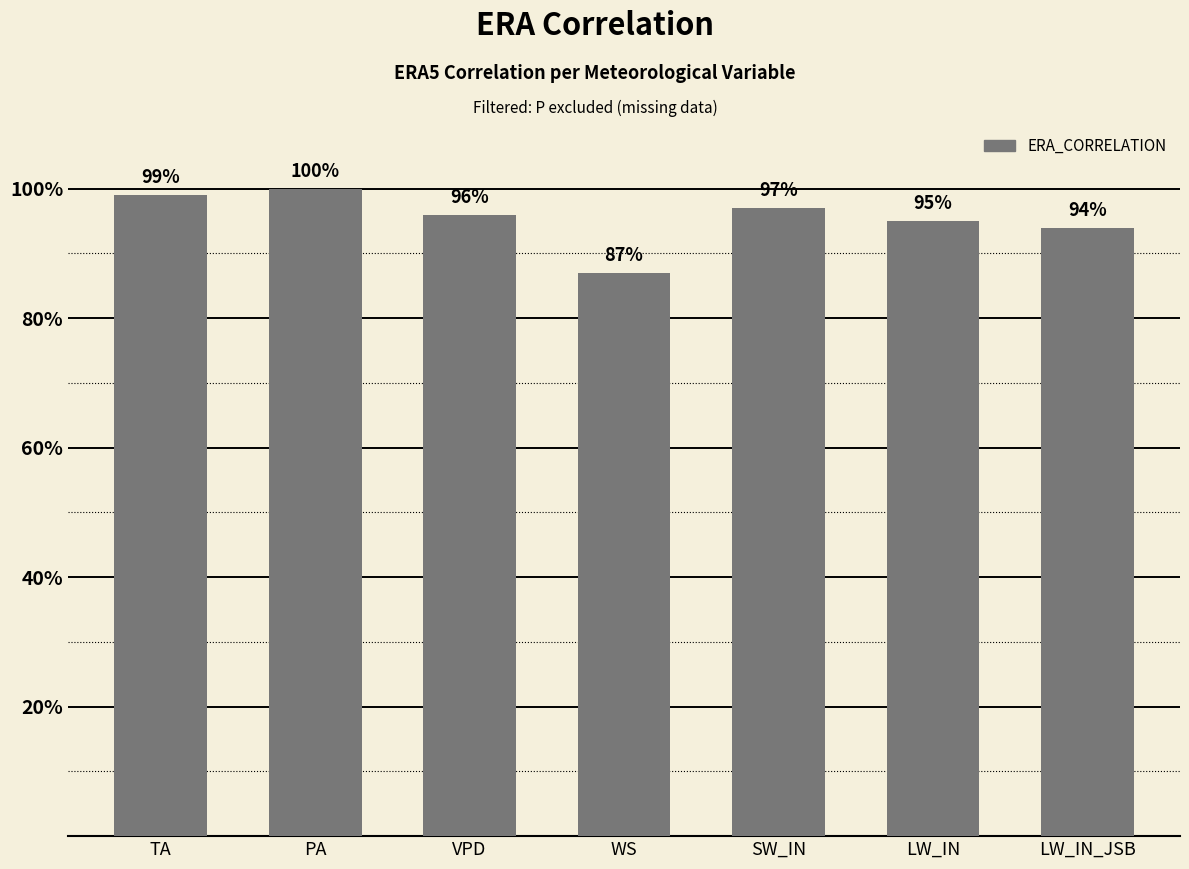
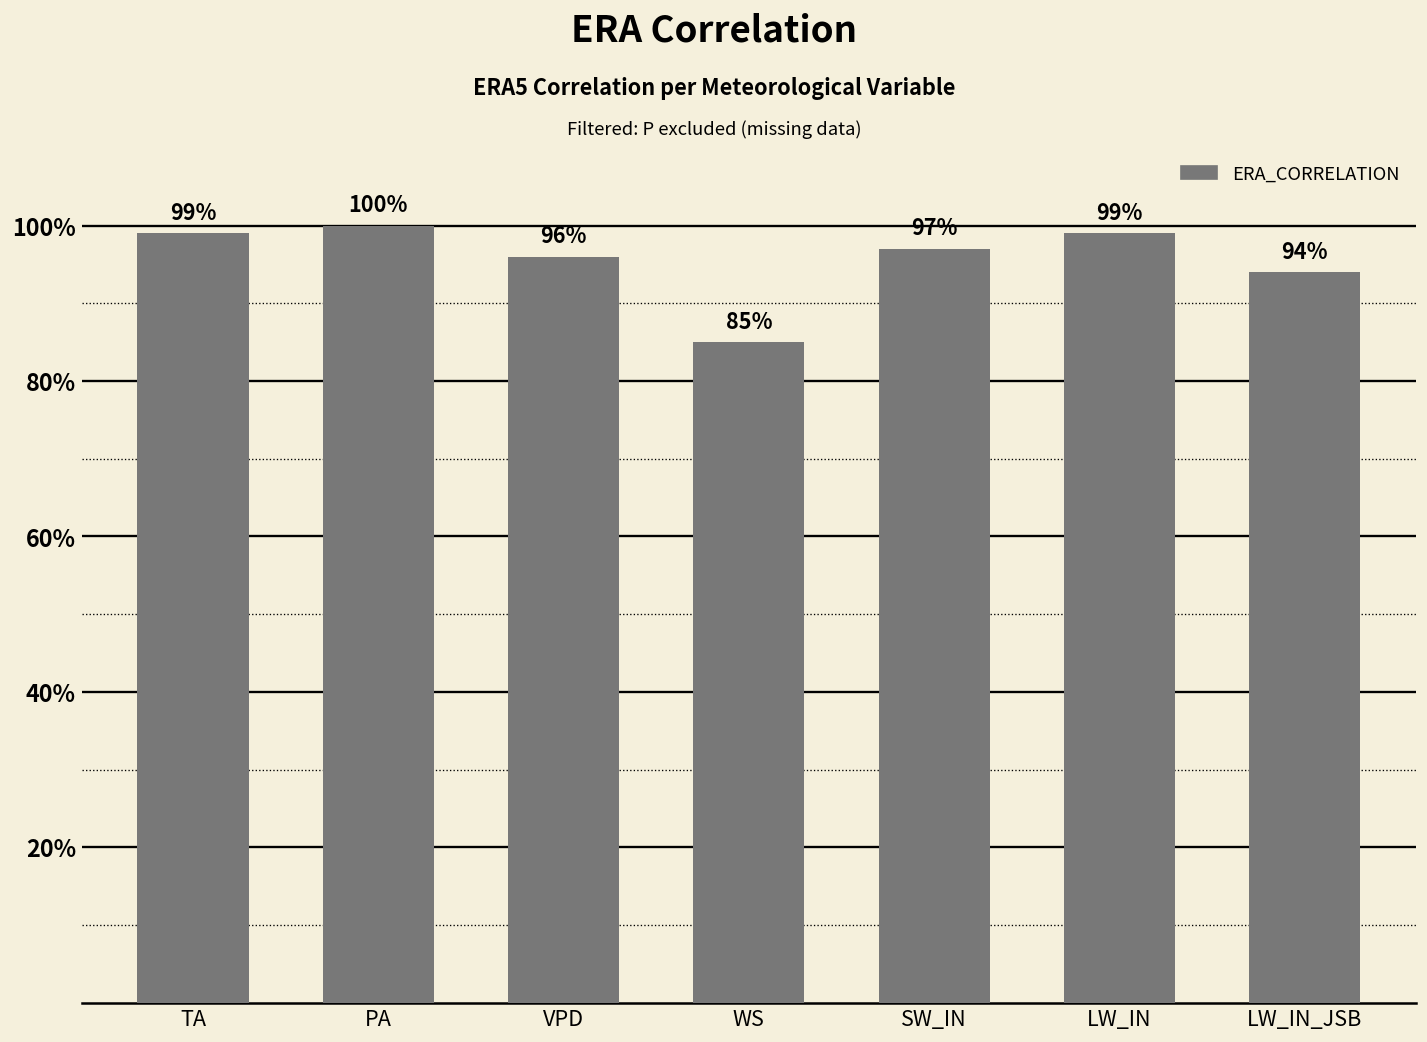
WS: 87% -> 85%
LW_IN: 95% -> 99%
